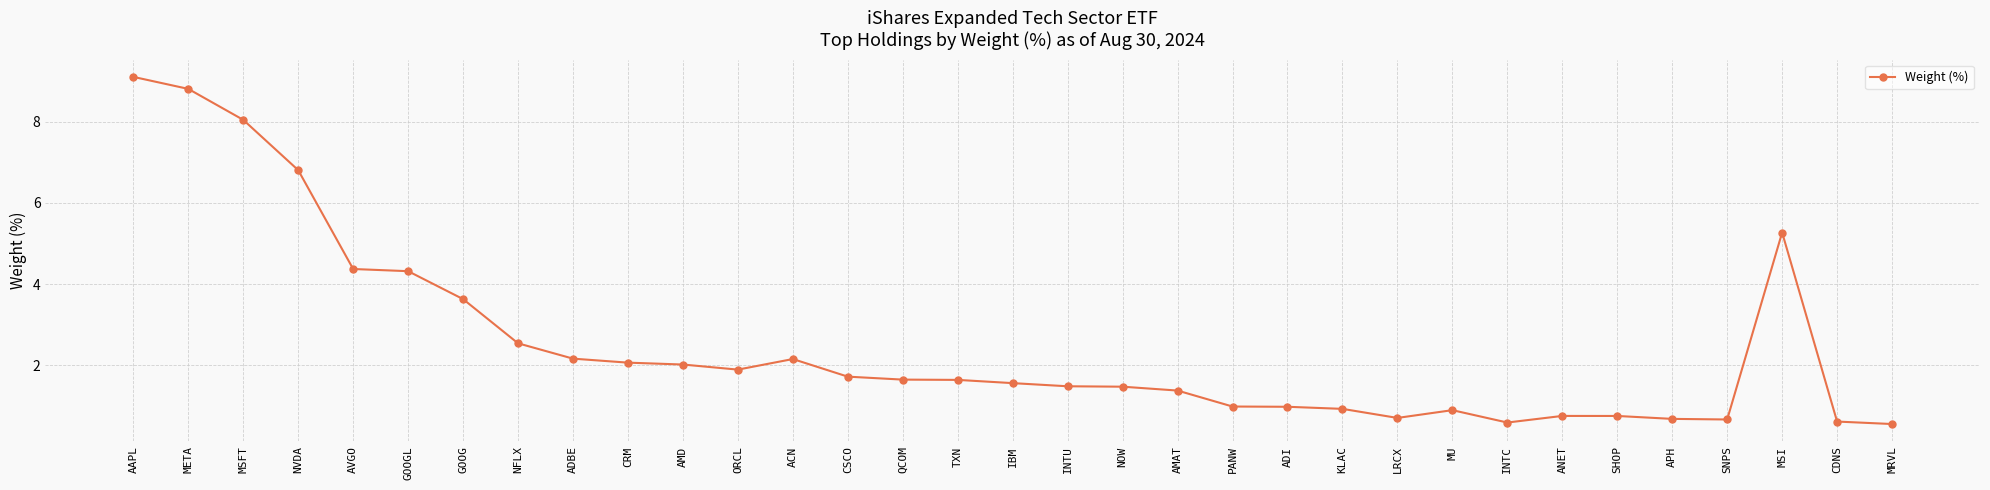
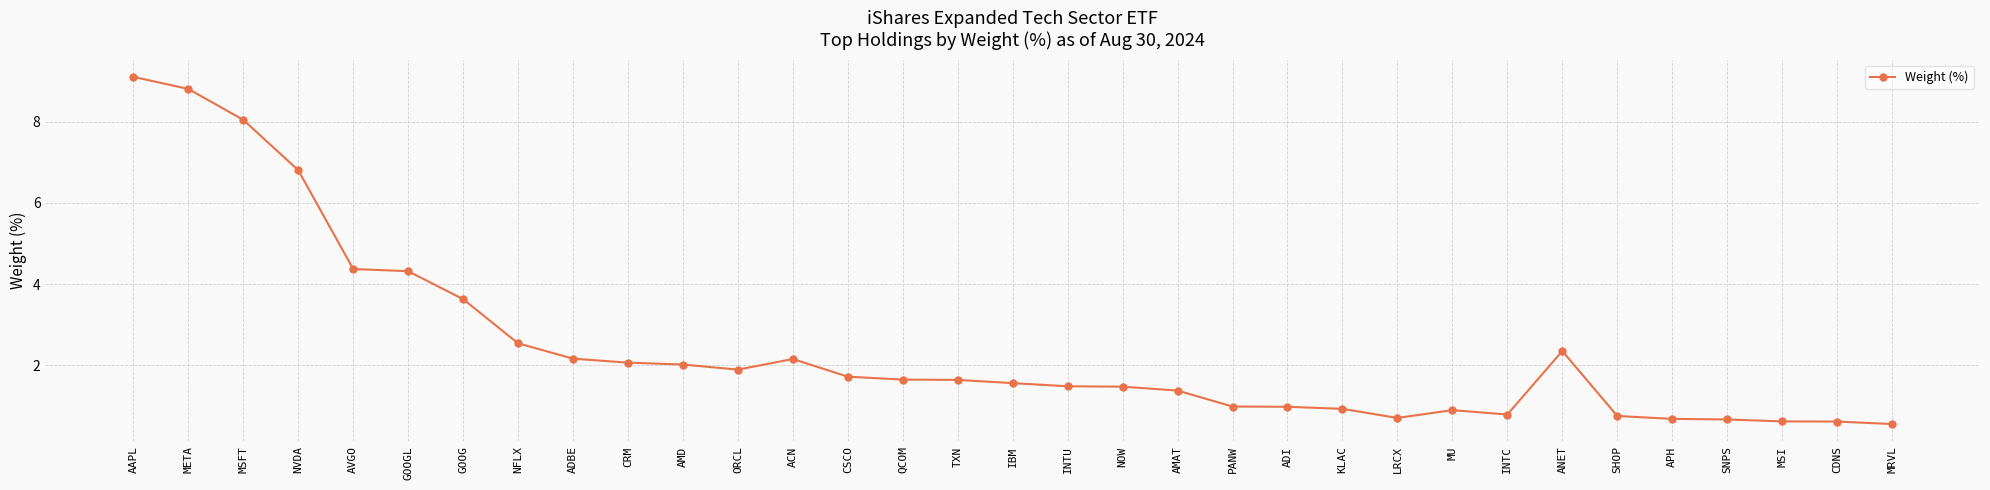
INTC: 0.6 -> 0.8
ANET: 0.8 -> 2.4
MSI: 5.3 -> 0.6
